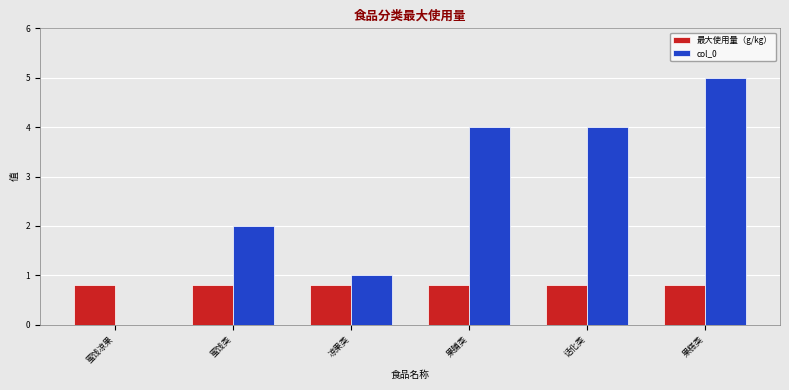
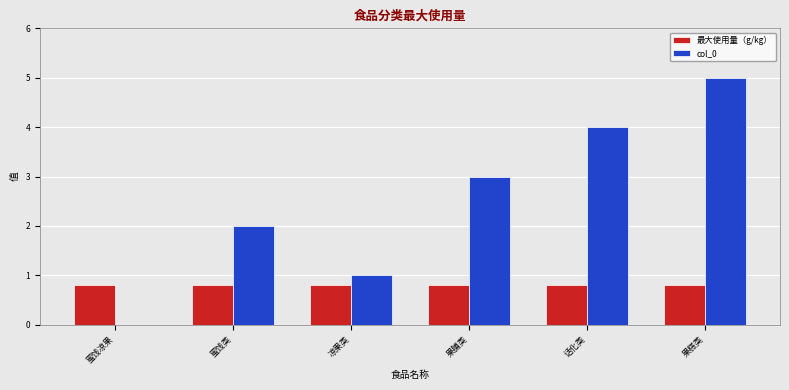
col_0, 果脯类: 4 -> 3
